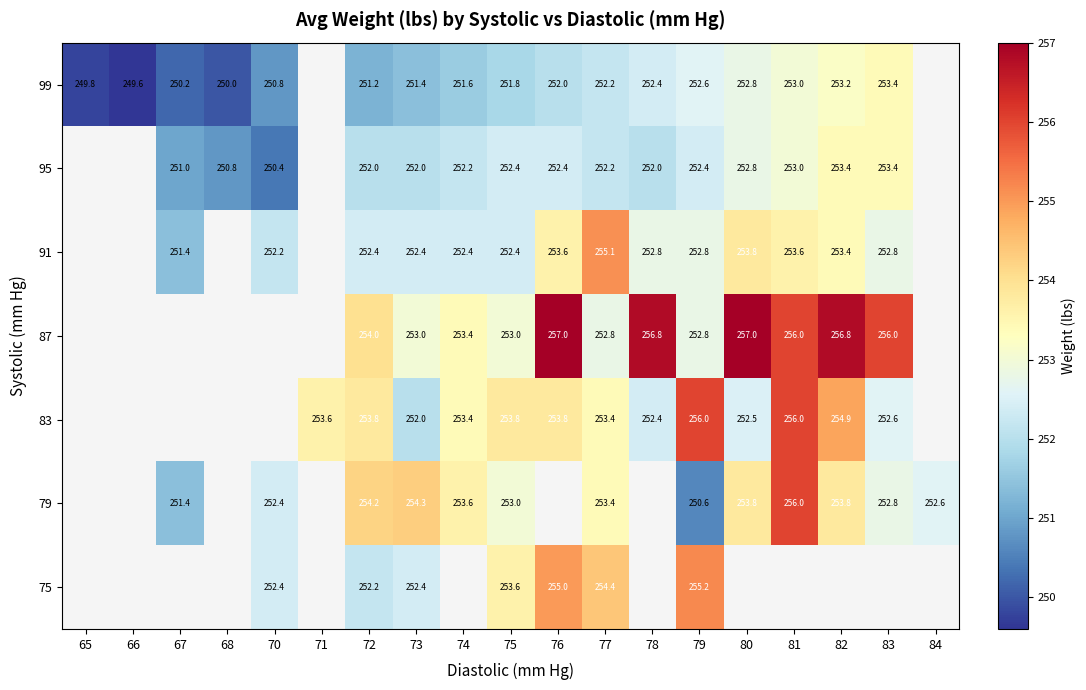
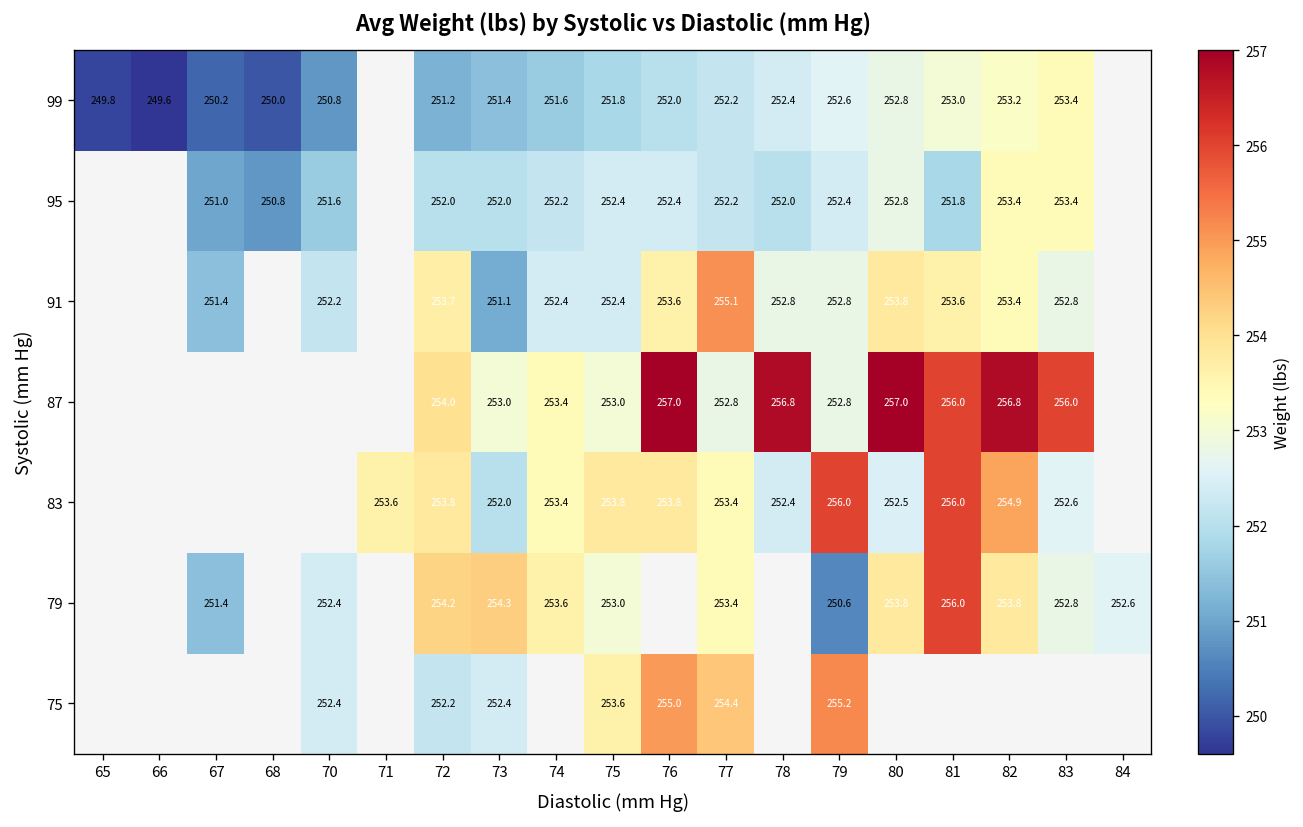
95, 70: 250.4 -> 251.6
95, 81: 253.0 -> 251.8
91, 72: 252.4 -> 253.7
91, 73: 252.4 -> 251.1
